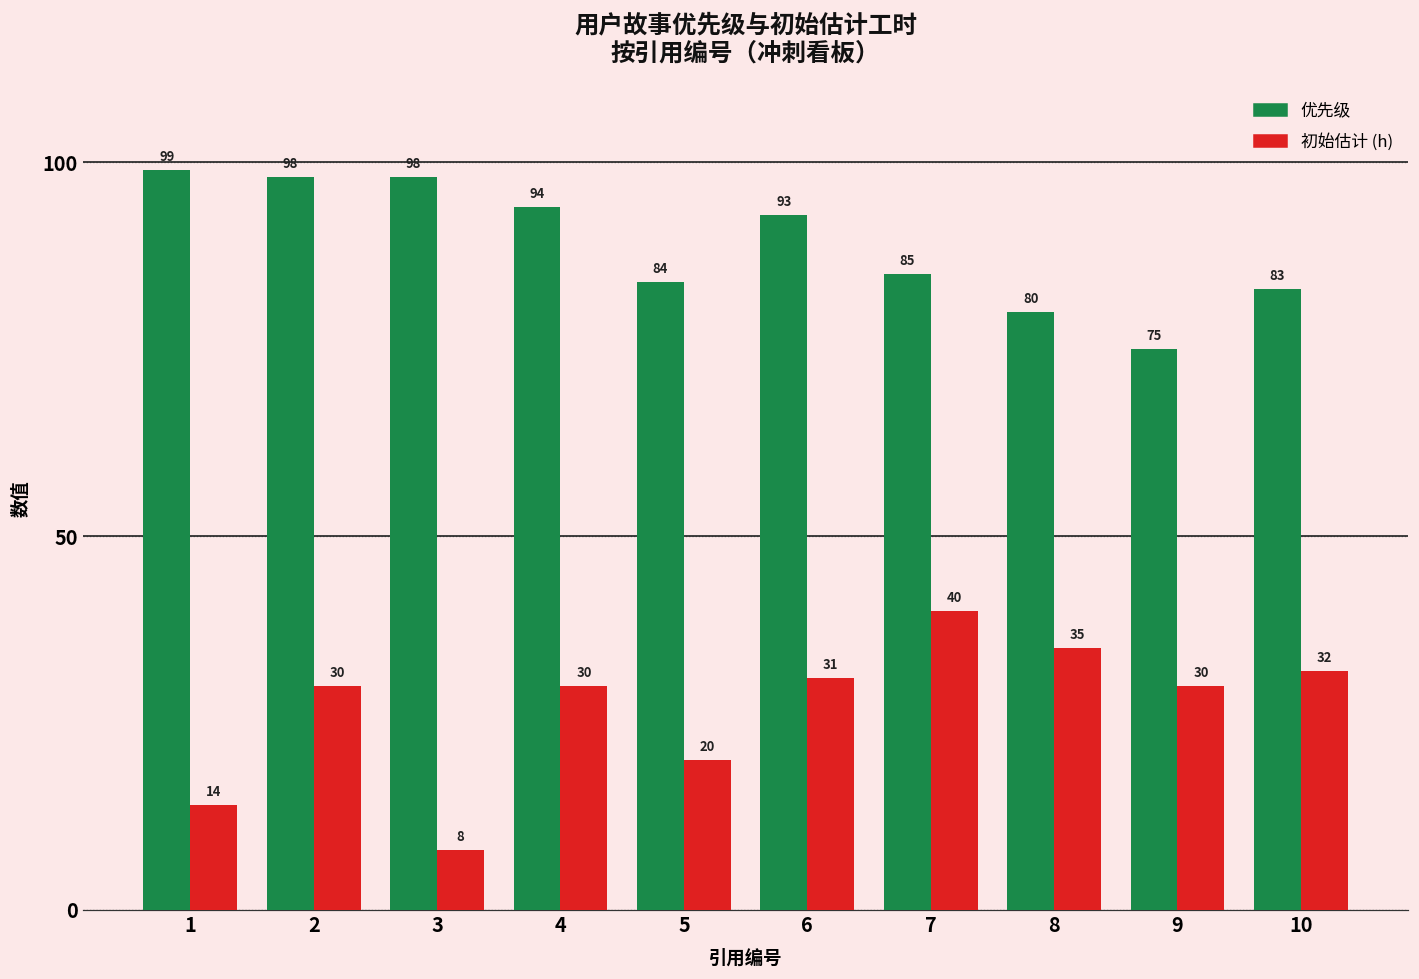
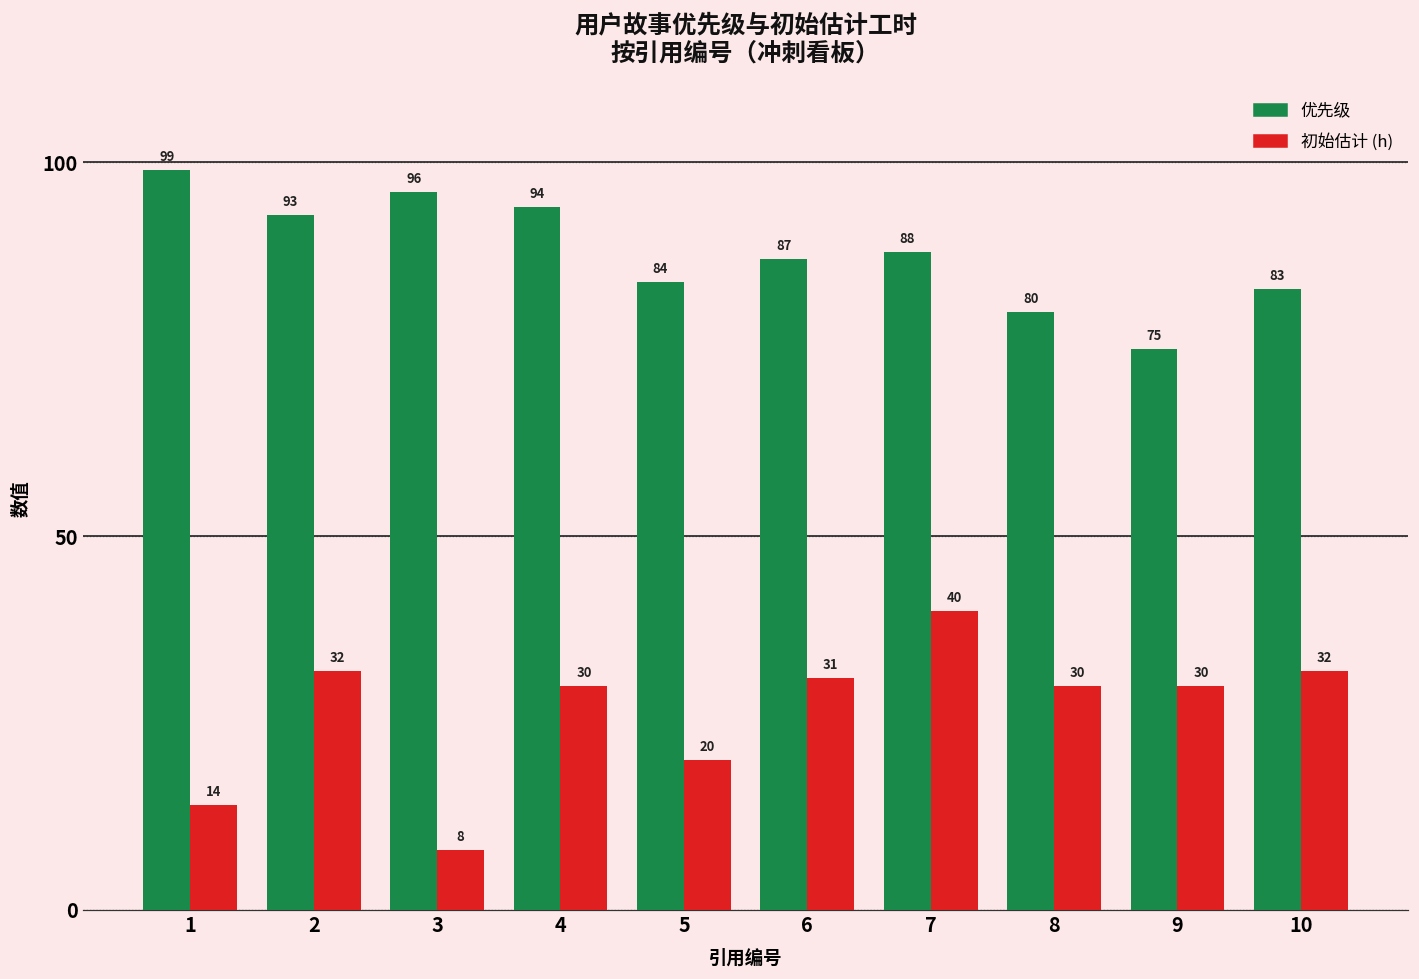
优先级, 2: 98 -> 93
初始估计 (h), 2: 30 -> 32
优先级, 3: 98 -> 96
优先级, 6: 93 -> 87
优先级, 7: 85 -> 88
初始估计 (h), 8: 35 -> 30
